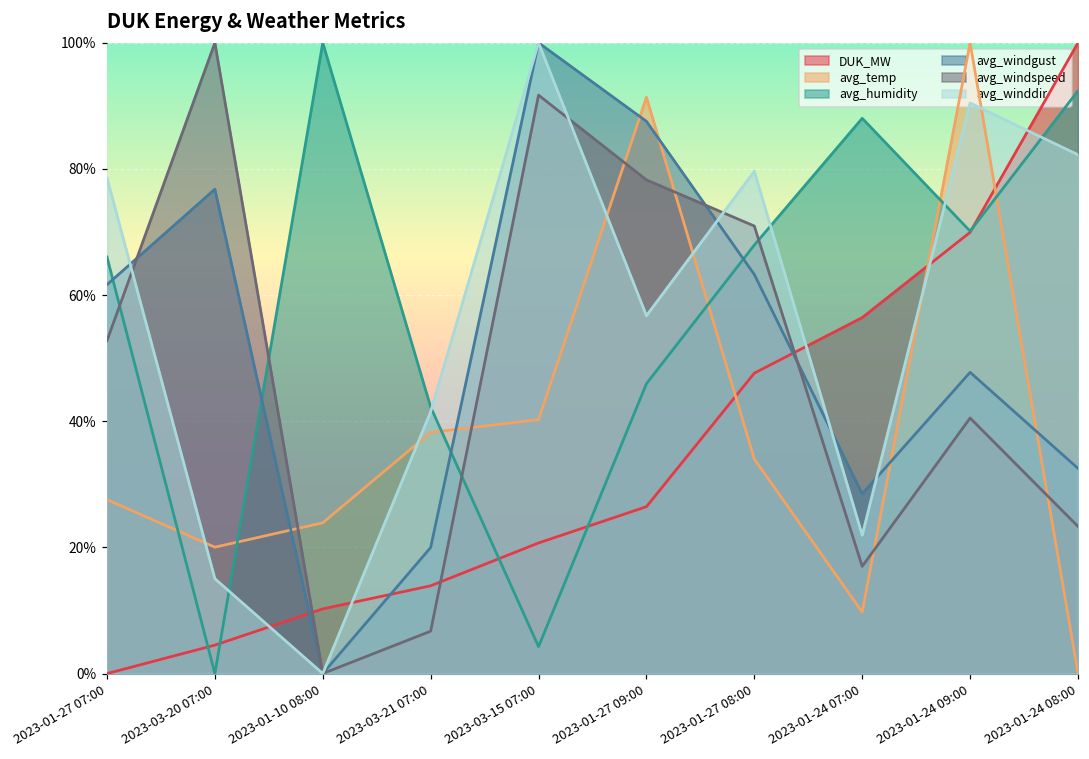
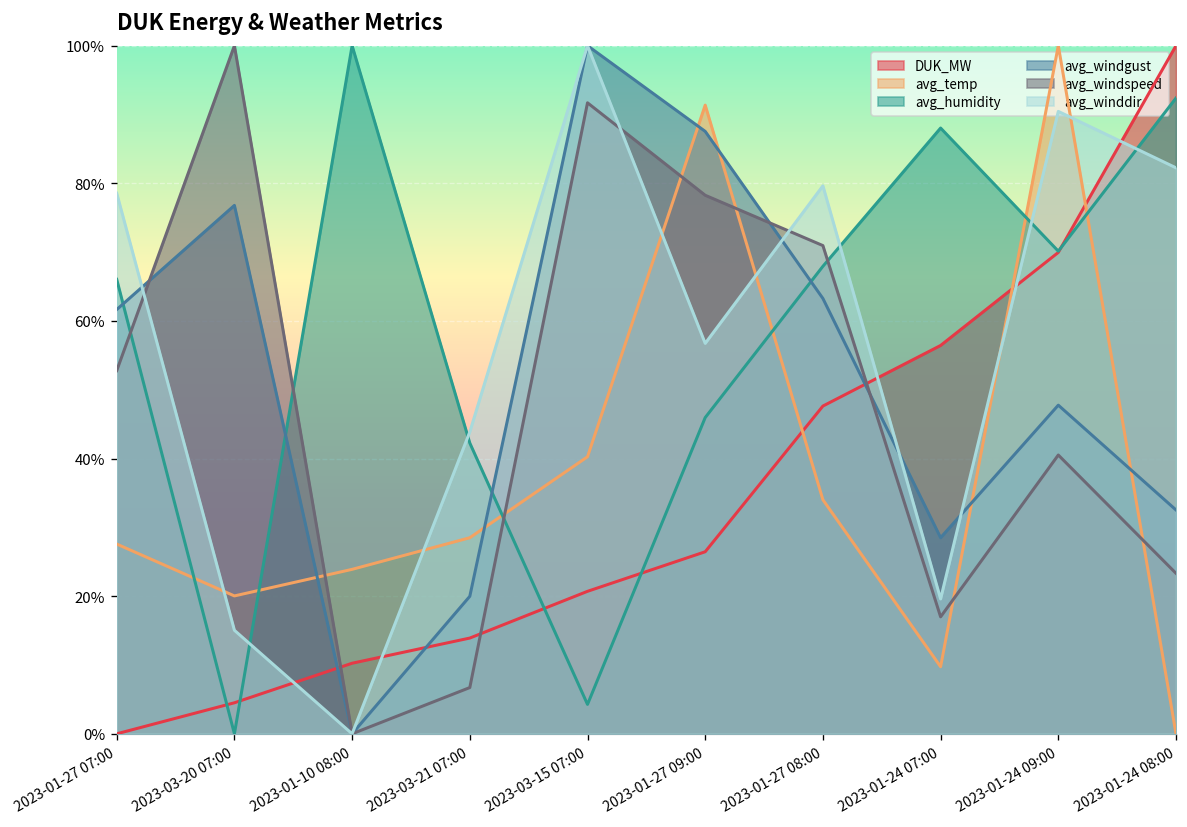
avg_temp, 2023-03-21 07:00: 38% -> 28%
avg_winddir, 2023-03-21 07:00: 42% -> 44%
avg_winddir, 2023-01-24 07:00: 22% -> 20%
